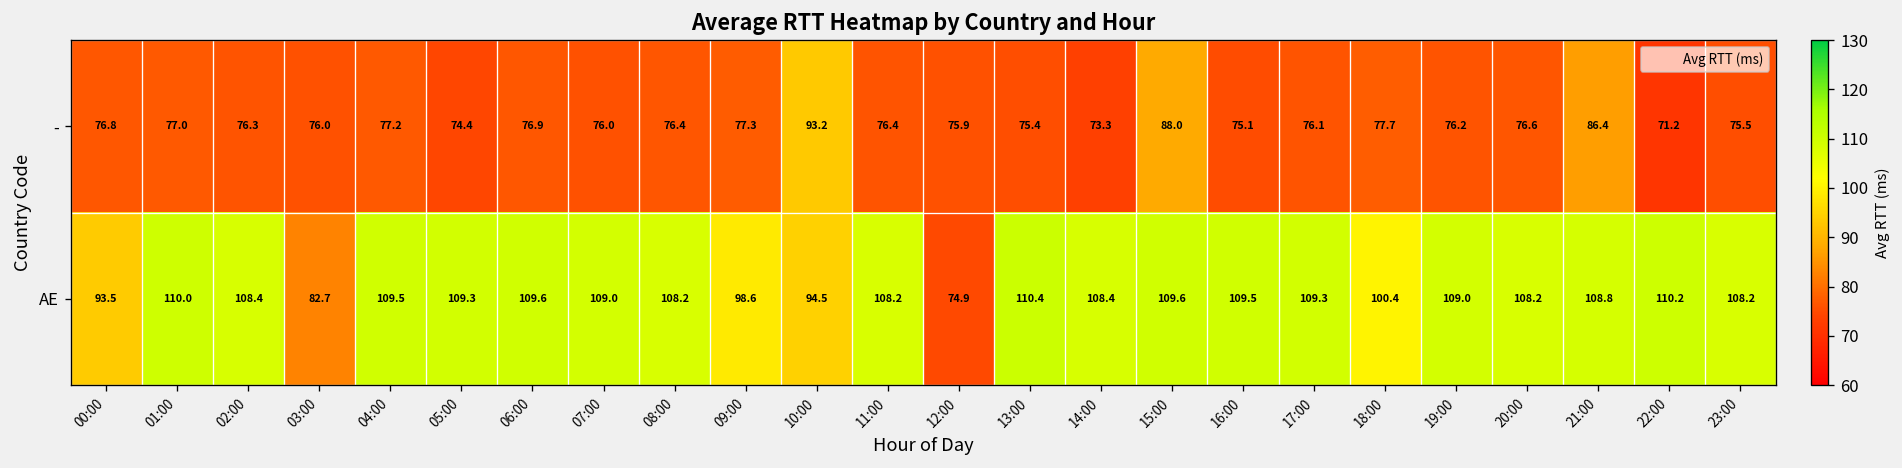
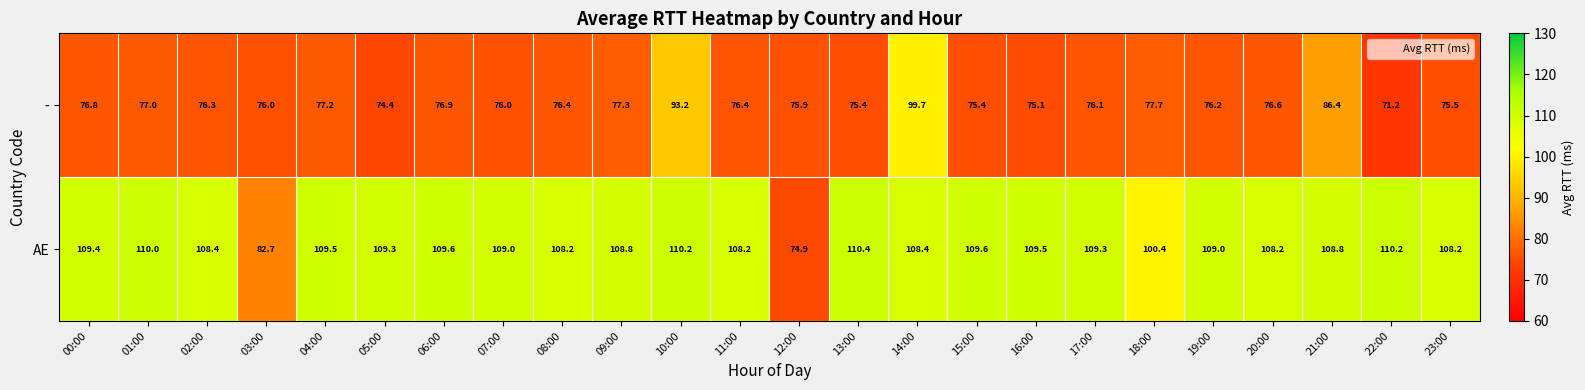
-, 14:00: 73.3 -> 99.7
-, 15:00: 88.0 -> 75.4
AE, 00:00: 93.5 -> 109.4
AE, 09:00: 98.6 -> 108.8
AE, 10:00: 94.5 -> 110.2
